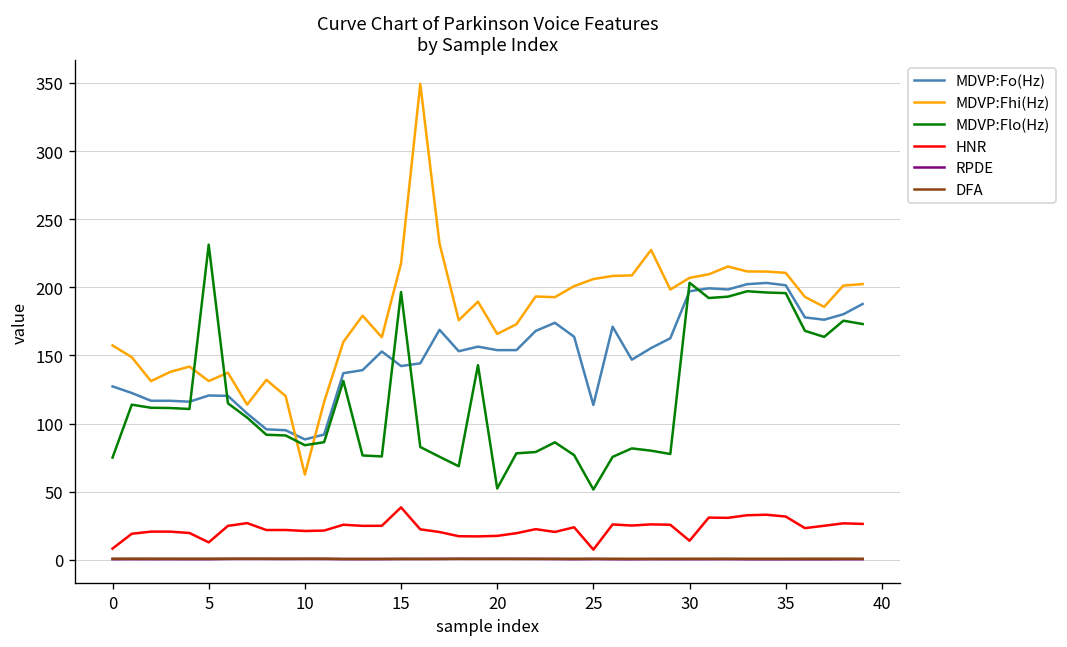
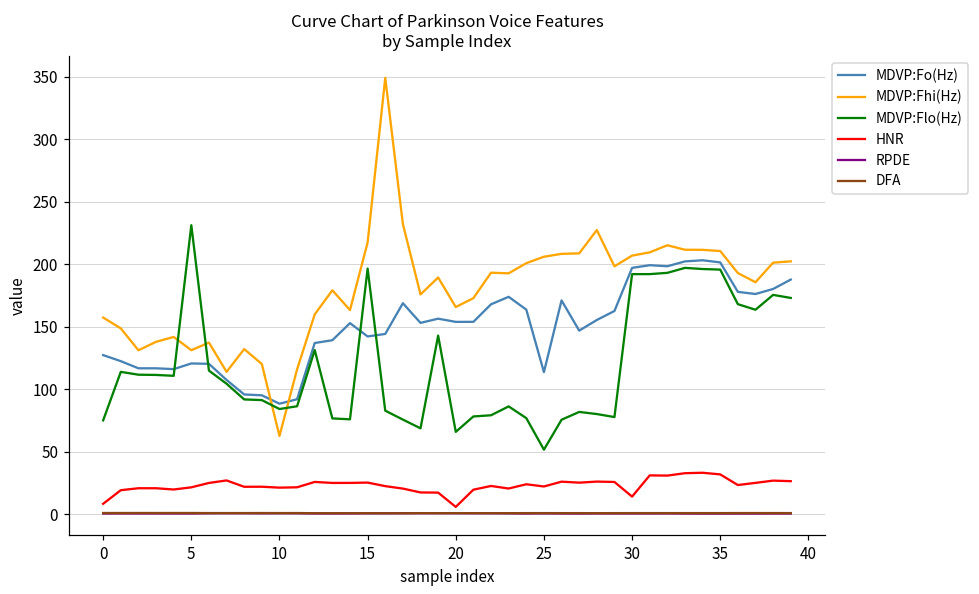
HNR, 5: 13 -> 21
HNR, 15: 38 -> 25
MDVP:Flo(Hz), 20: 52 -> 66
HNR, 20: 18 -> 6
HNR, 25: 7 -> 22
MDVP:Flo(Hz), 30: 203 -> 192
